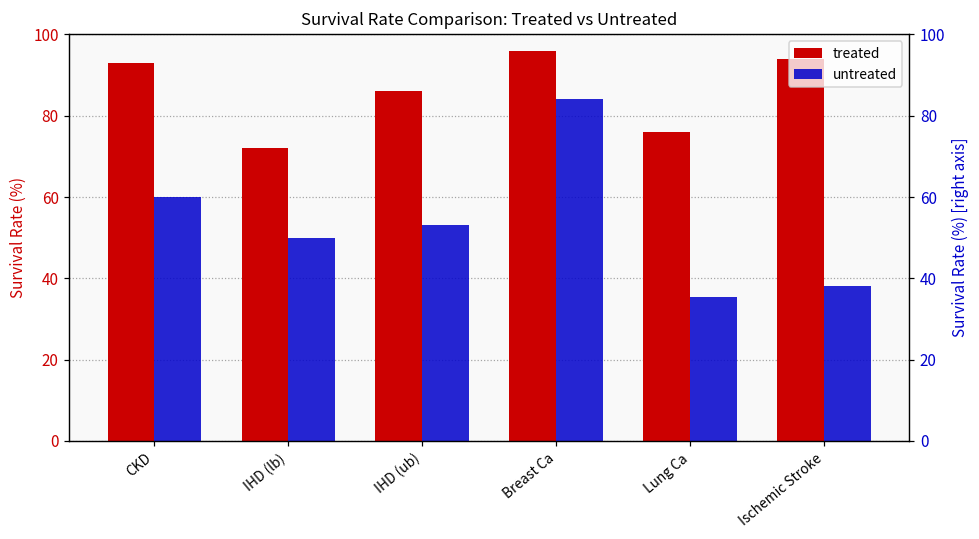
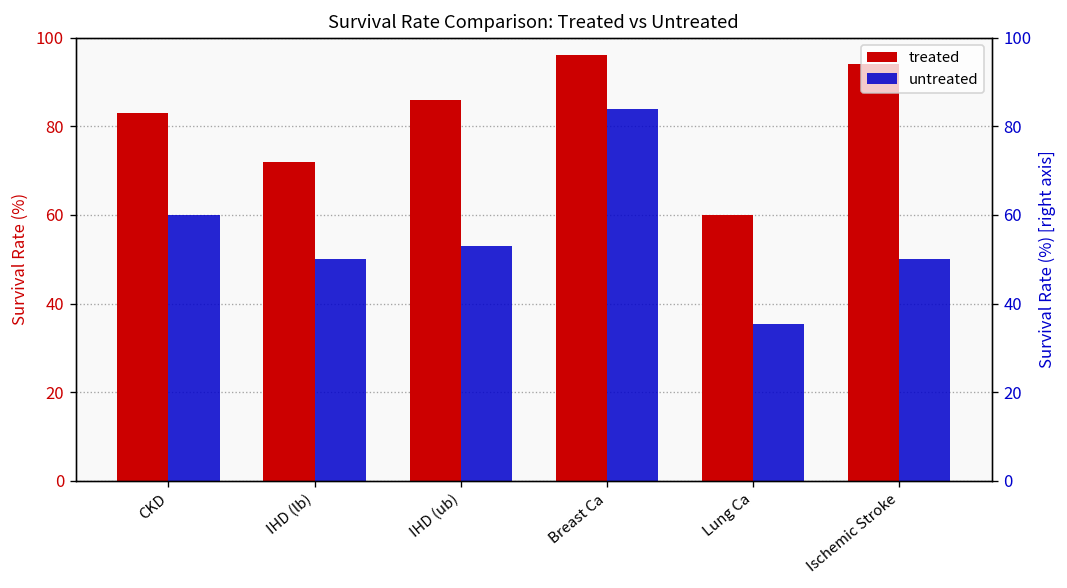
treated, CKD: 93 -> 83
treated, Lung Ca: 76 -> 60
untreated, Ischemic Stroke: 38 -> 50
